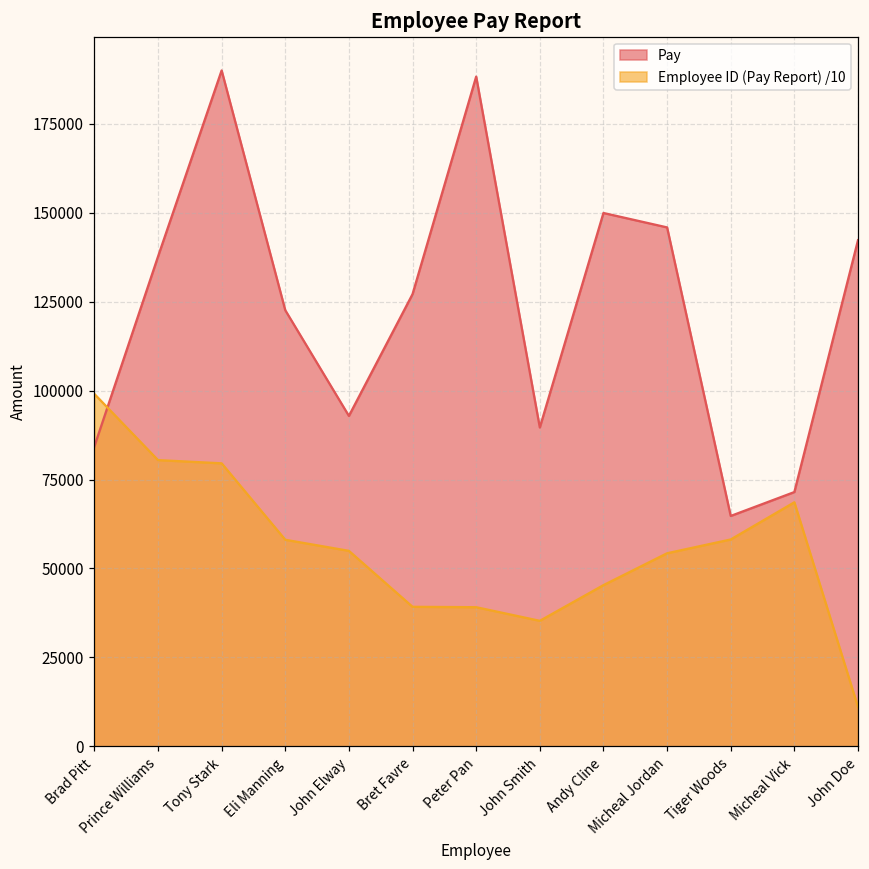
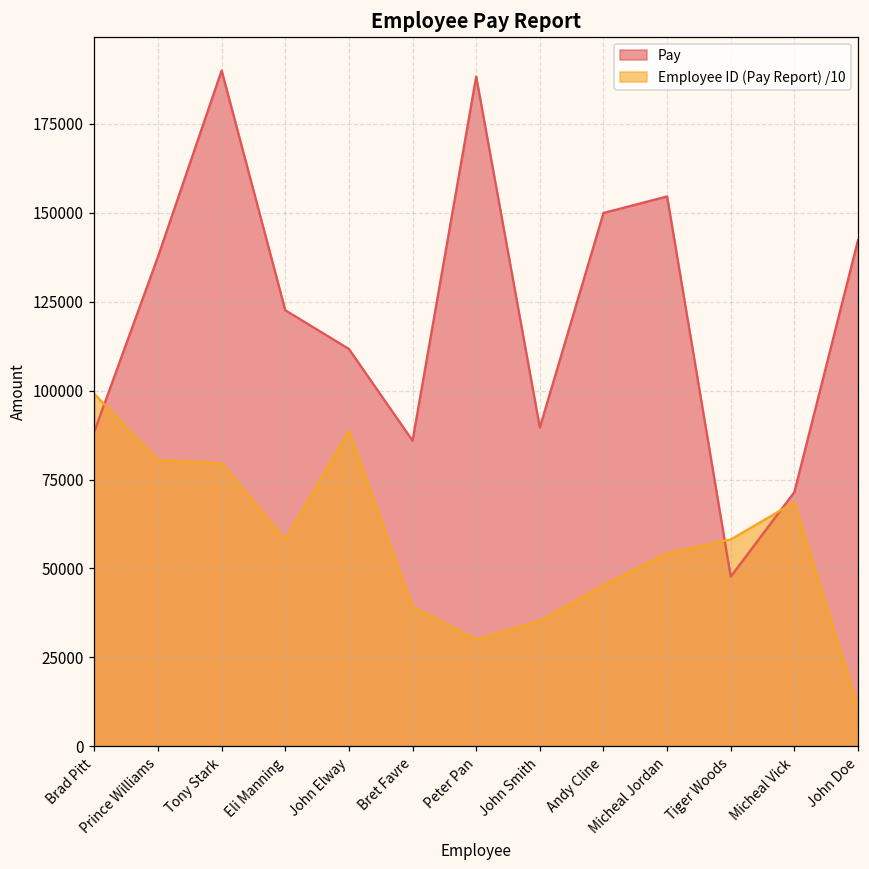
Pay, Brad Pitt: 84000 -> 89000
Pay, John Elway: 93000 -> 112000
Employee ID (Pay Report) /10, John Elway: 55000 -> 89000
Pay, Bret Favre: 127000 -> 86000
Employee ID (Pay Report) /10, Peter Pan: 39000 -> 30000
Pay, Micheal Jordan: 146000 -> 155000
Pay, Tiger Woods: 65000 -> 48000
